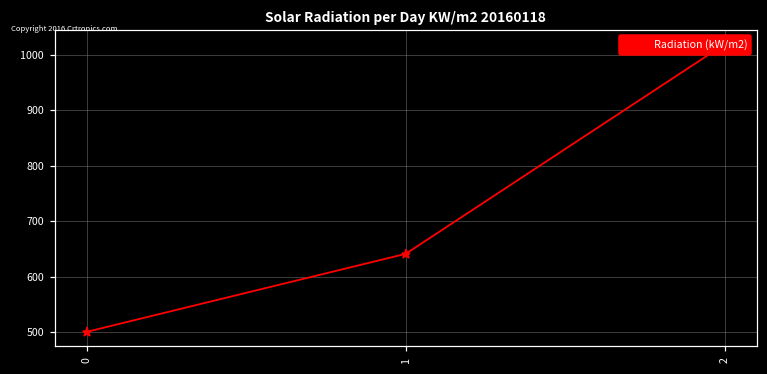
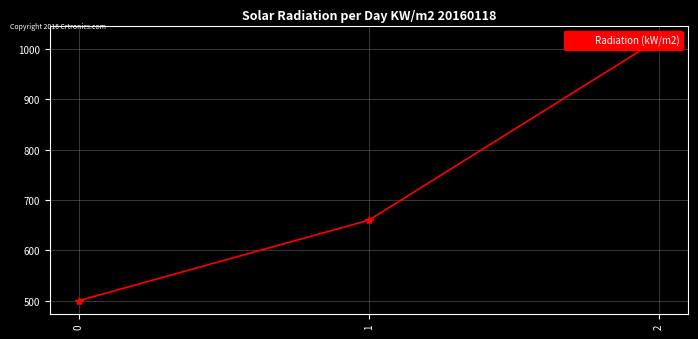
1: 640 -> 660
